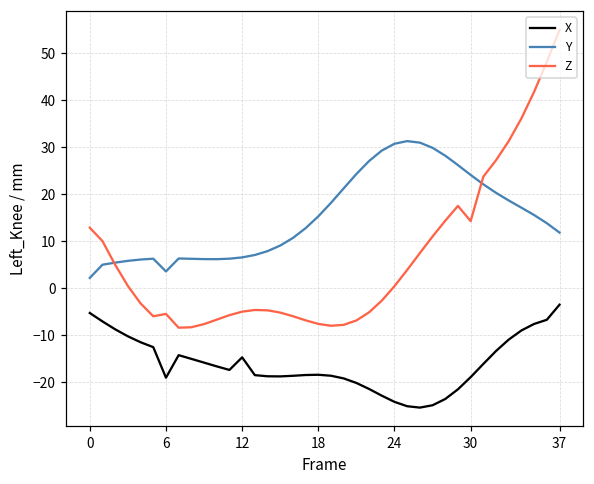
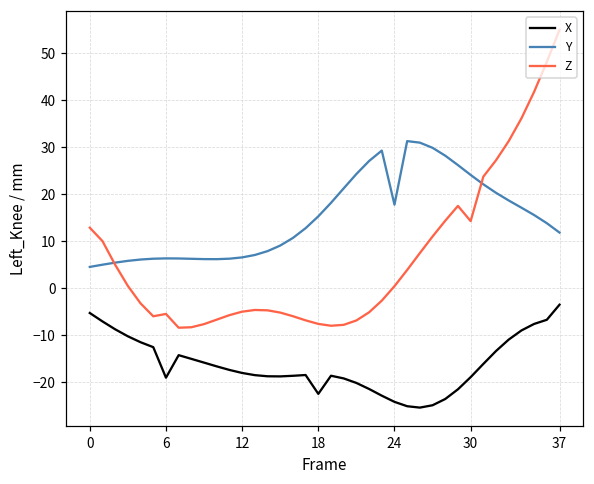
Y, 0: 2 -> 5
Y, 6: 4 -> 6
X, 12: -15 -> -18
X, 18: -18 -> -22
Y, 24: 31 -> 18
